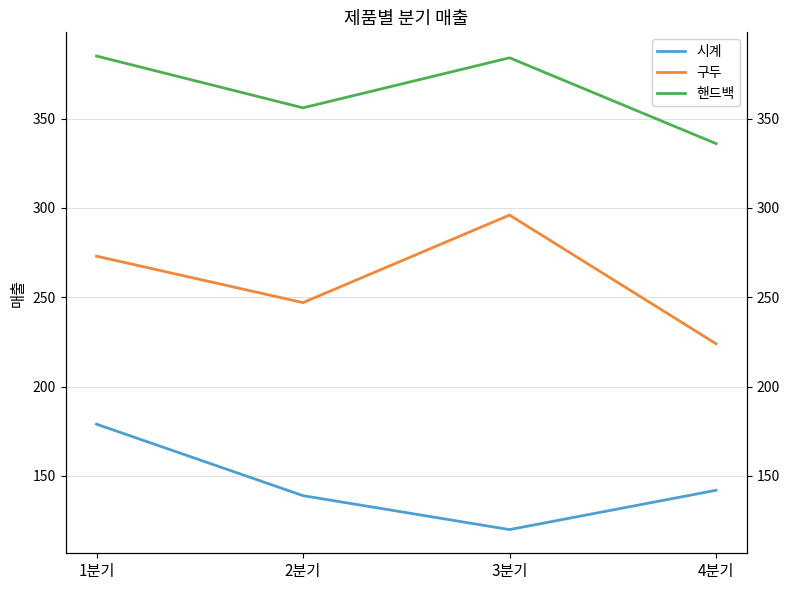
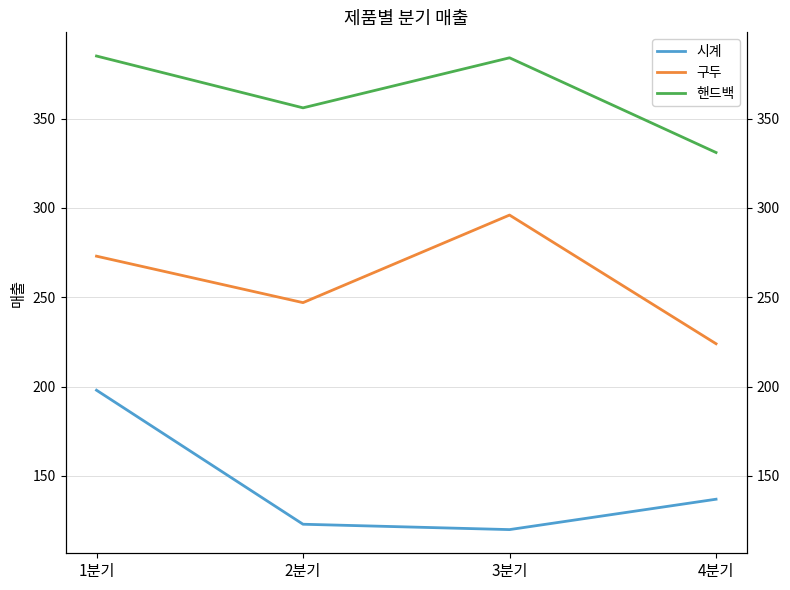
시계, 1분기: 179 -> 198
시계, 2분기: 139 -> 123
시계, 4분기: 142 -> 137
핸드백, 4분기: 336 -> 331
